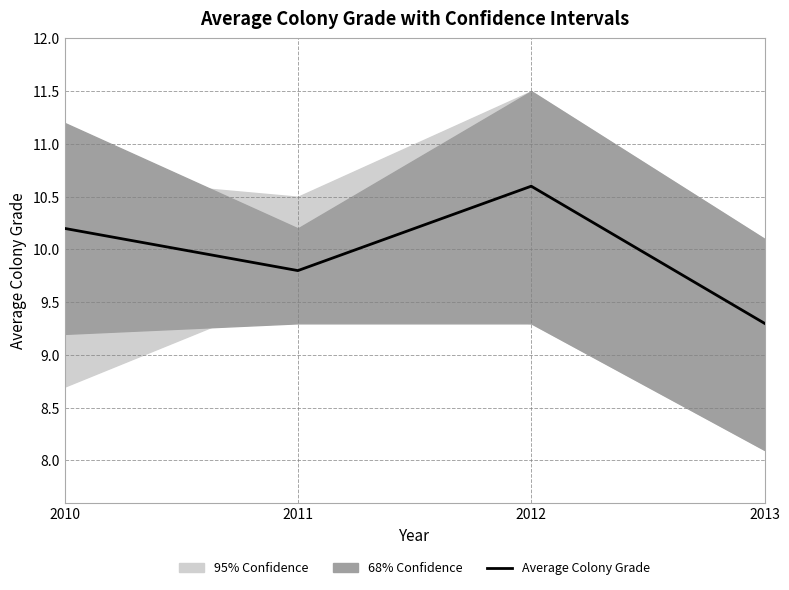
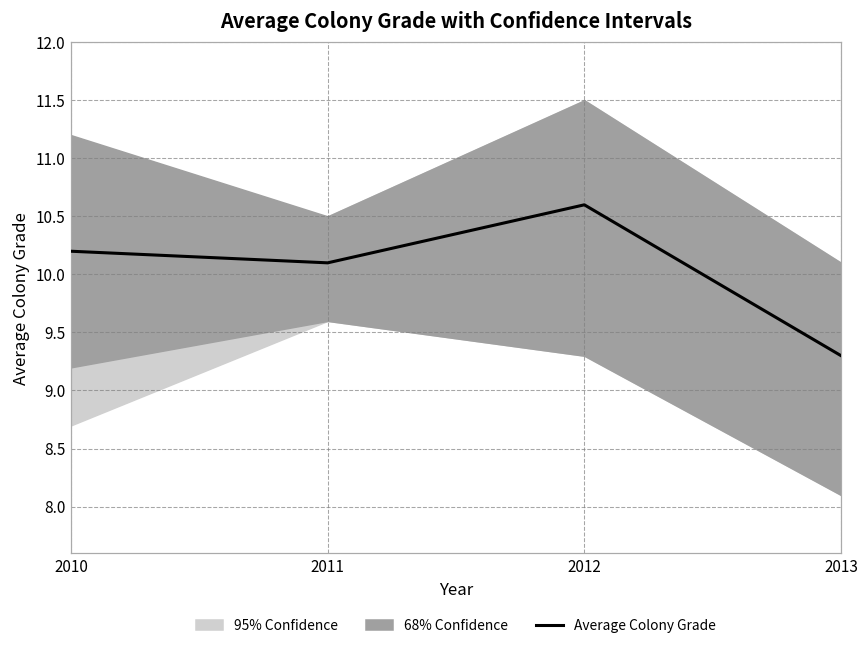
Average Colony Grade, 2011: 9.8 -> 10.1
